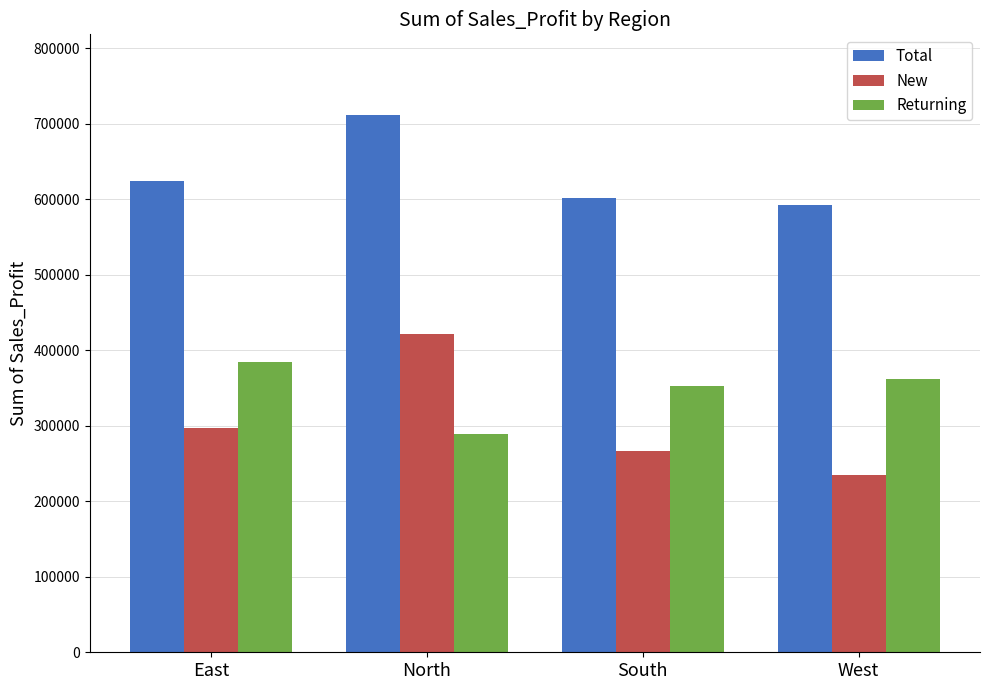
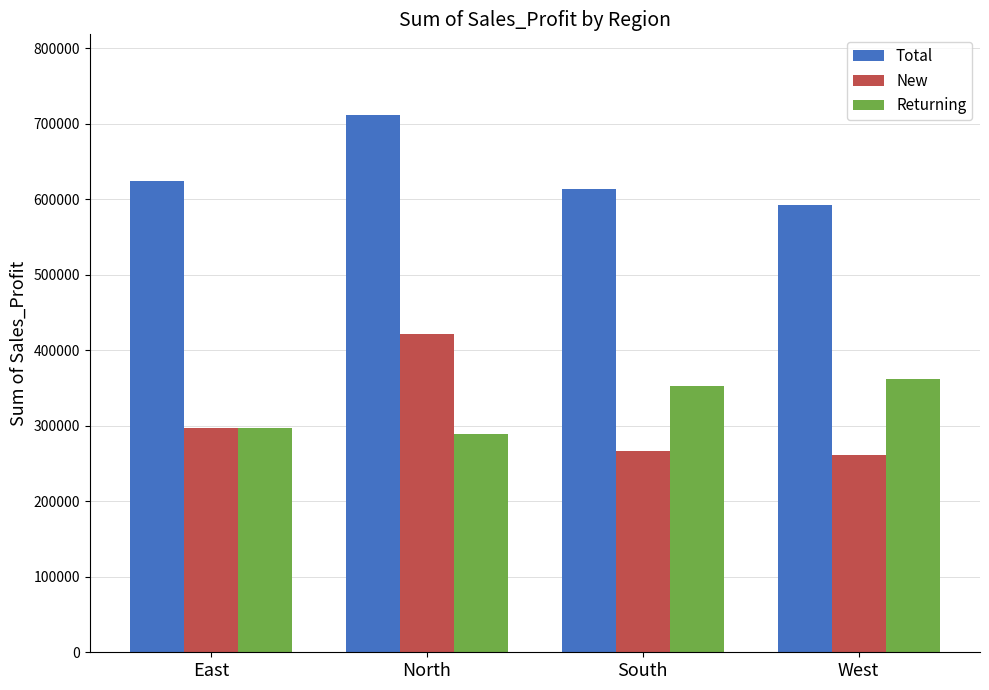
Returning, East: 380000 -> 300000
Total, South: 600000 -> 610000
New, West: 230000 -> 260000
